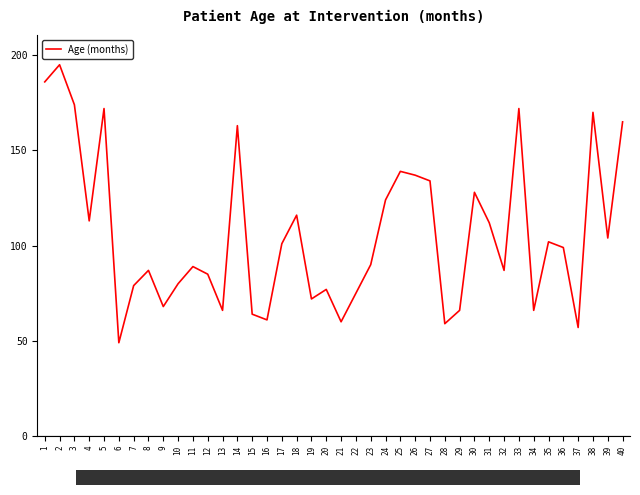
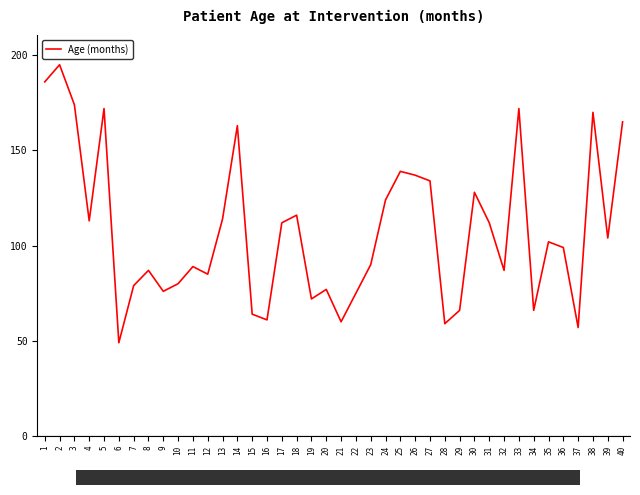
9: 68 -> 76
13: 66 -> 114
17: 101 -> 112
